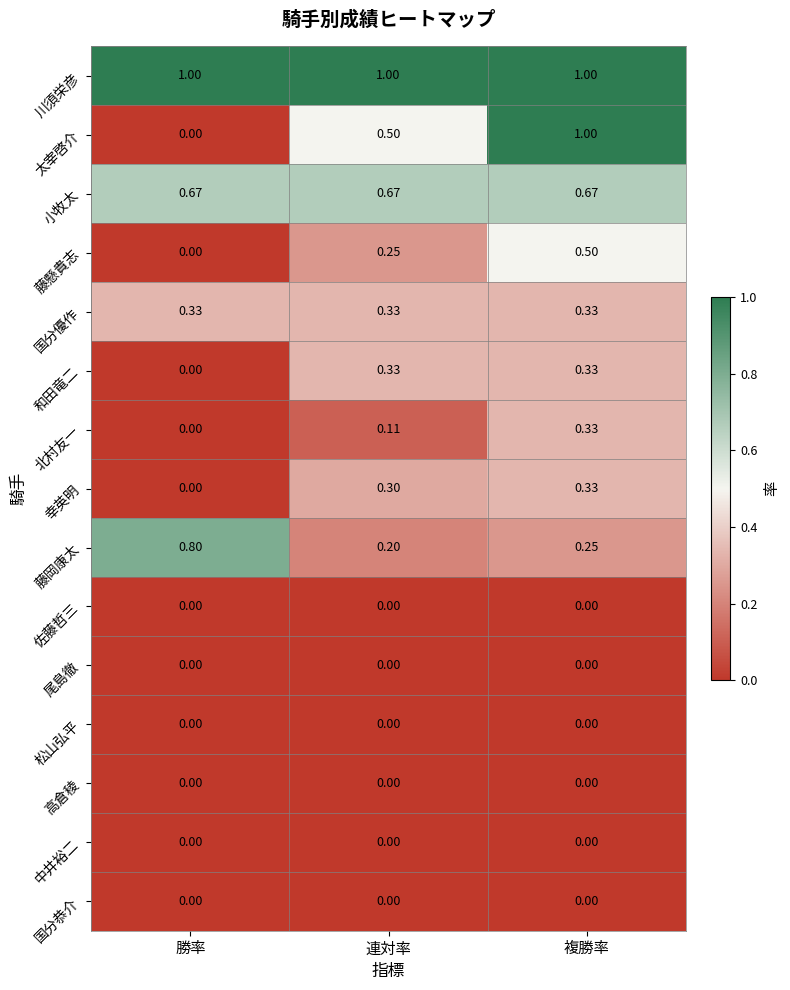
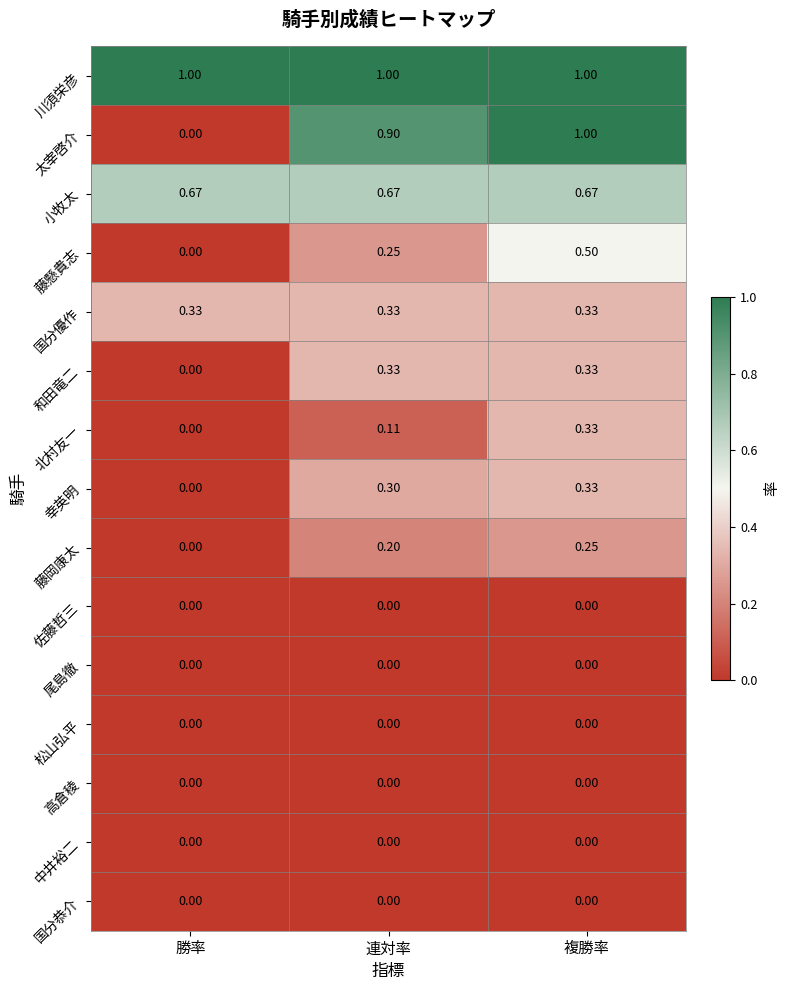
太宰啓介, 連対率: 0.50 -> 0.90
藤岡康太, 勝率: 0.80 -> 0.00
